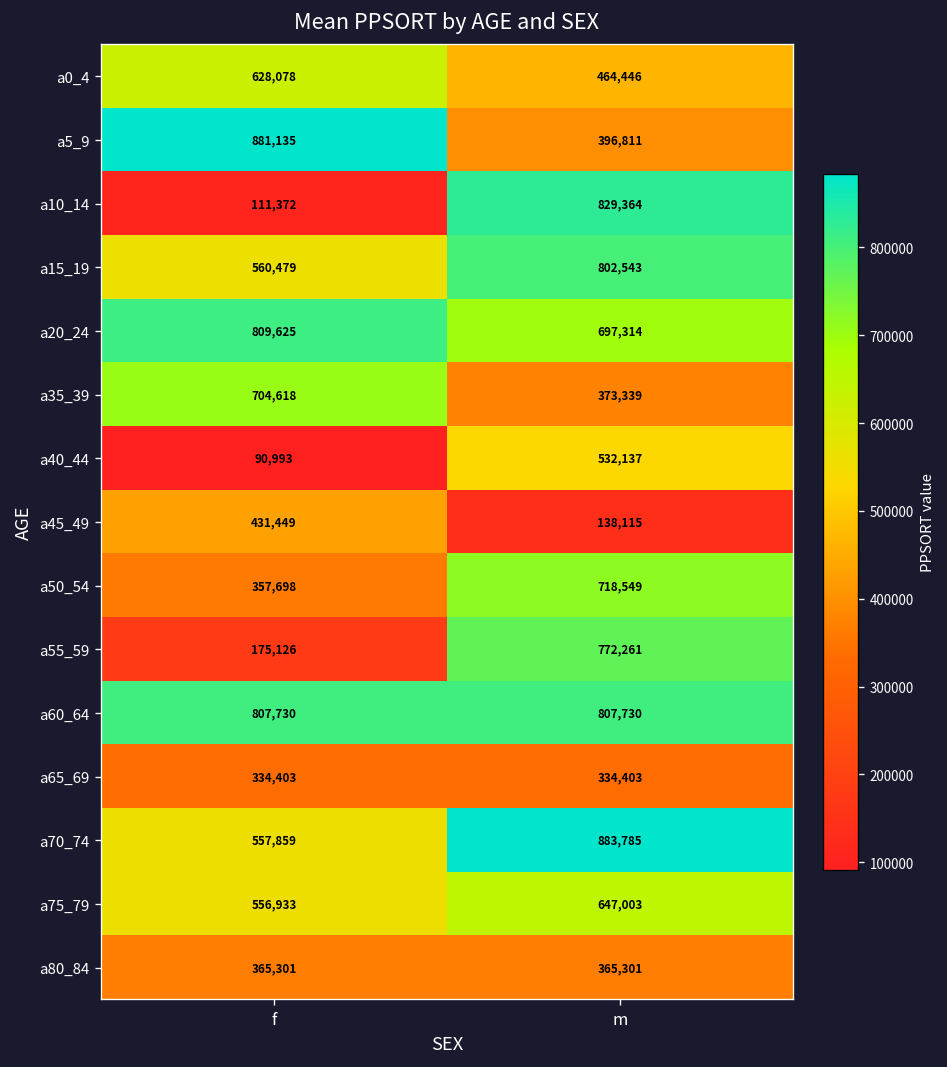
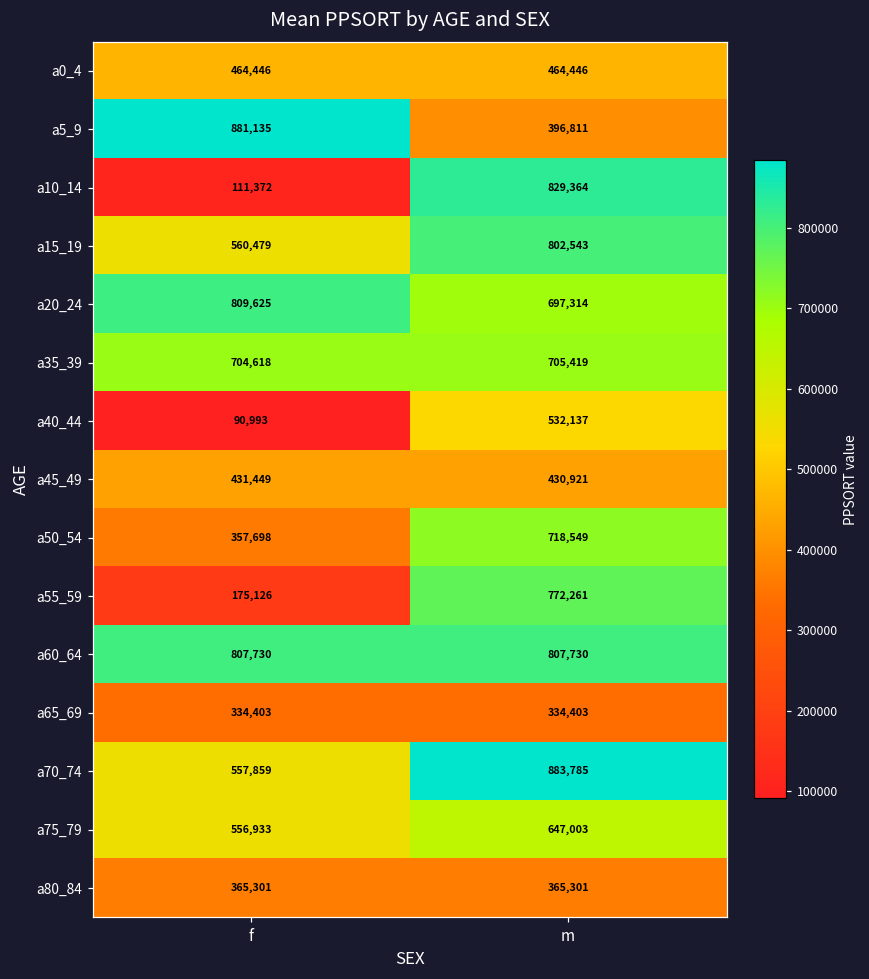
a0_4, f: 628,078 -> 464,446
a35_39, m: 373,339 -> 705,419
a45_49, m: 138,115 -> 430,921
